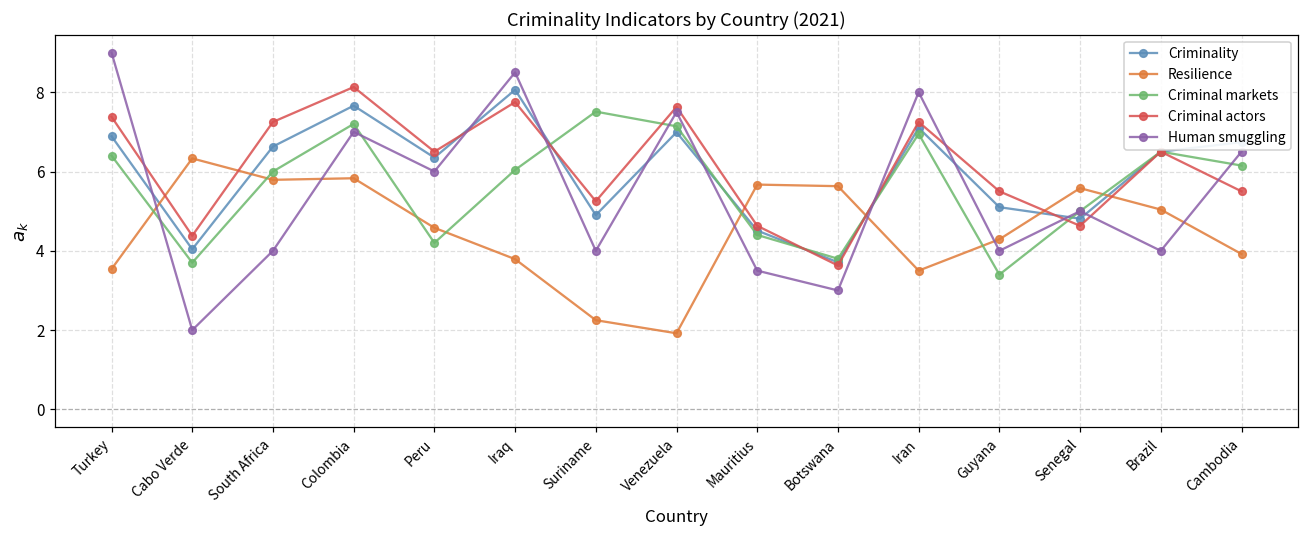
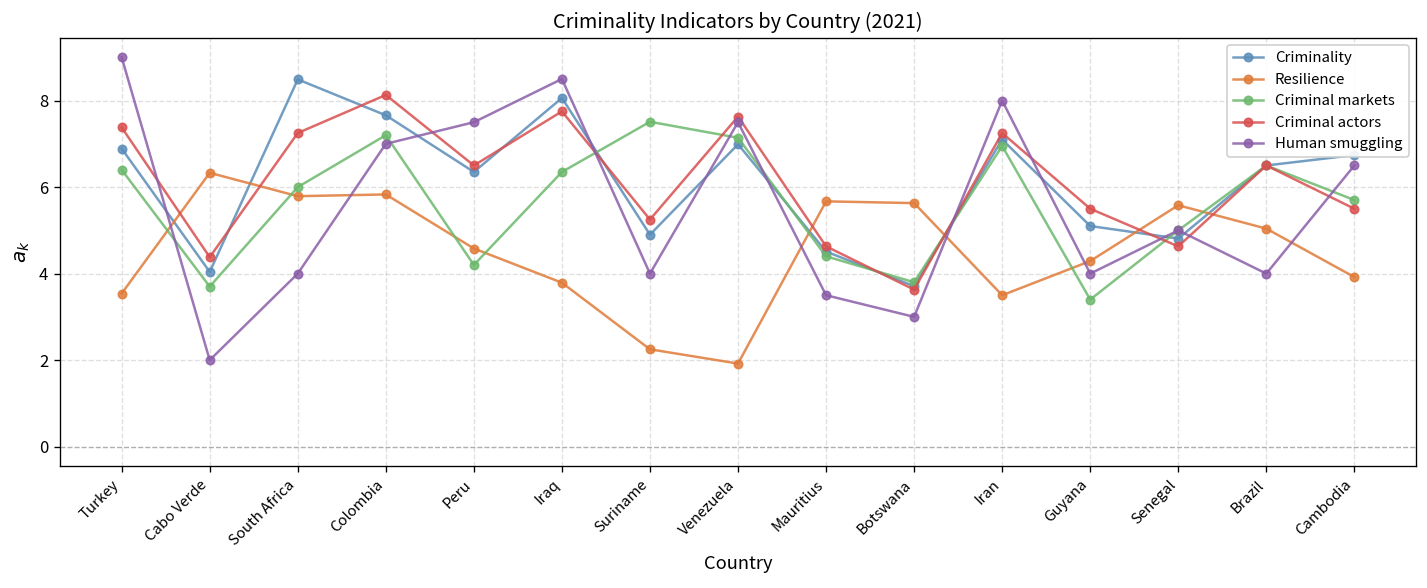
Criminality, South Africa: 6.6 -> 8.5
Human smuggling, Peru: 6.0 -> 7.5
Criminal markets, Iraq: 6.0 -> 6.4
Criminal markets, Cambodia: 6.2 -> 5.7
